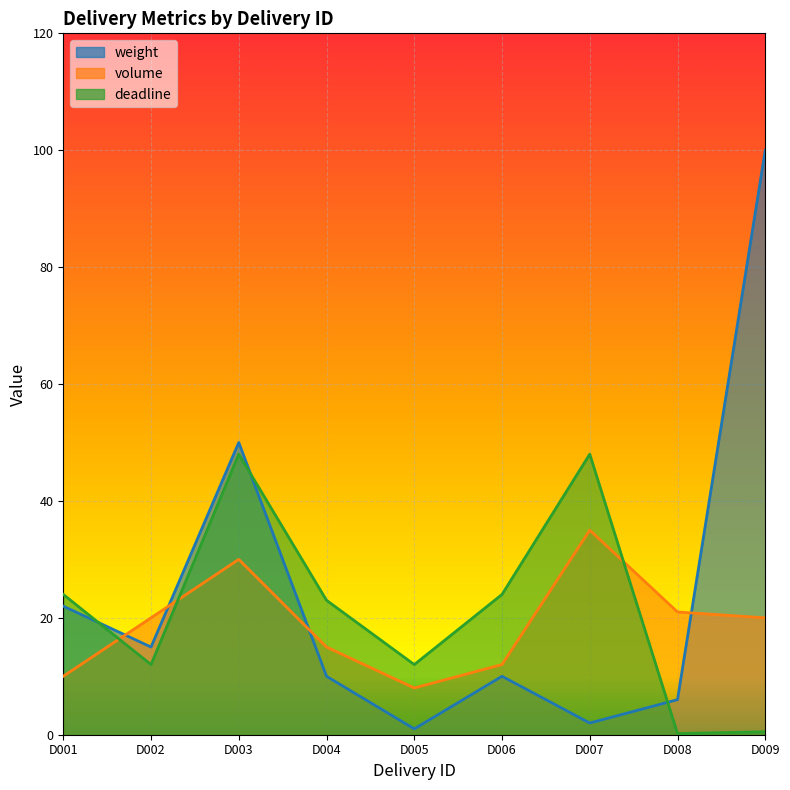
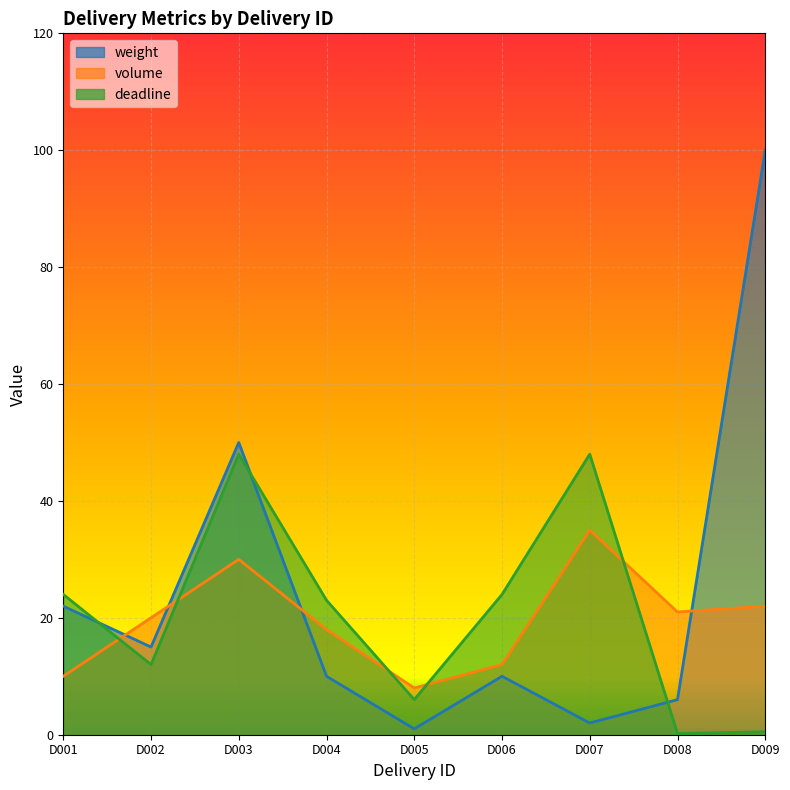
volume, D004: 15 -> 18
deadline, D005: 12 -> 6
volume, D009: 20 -> 22
